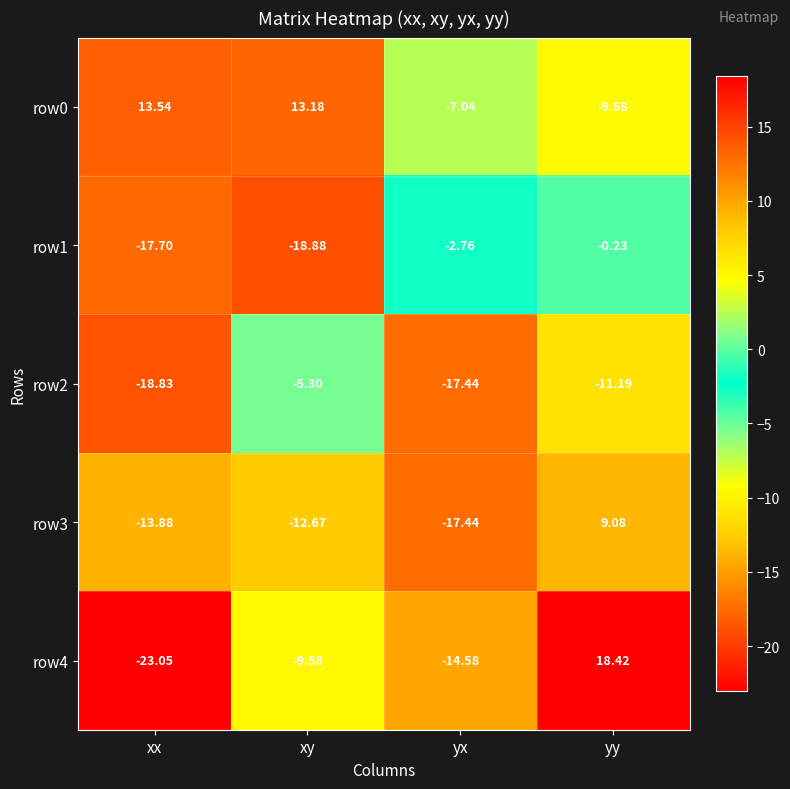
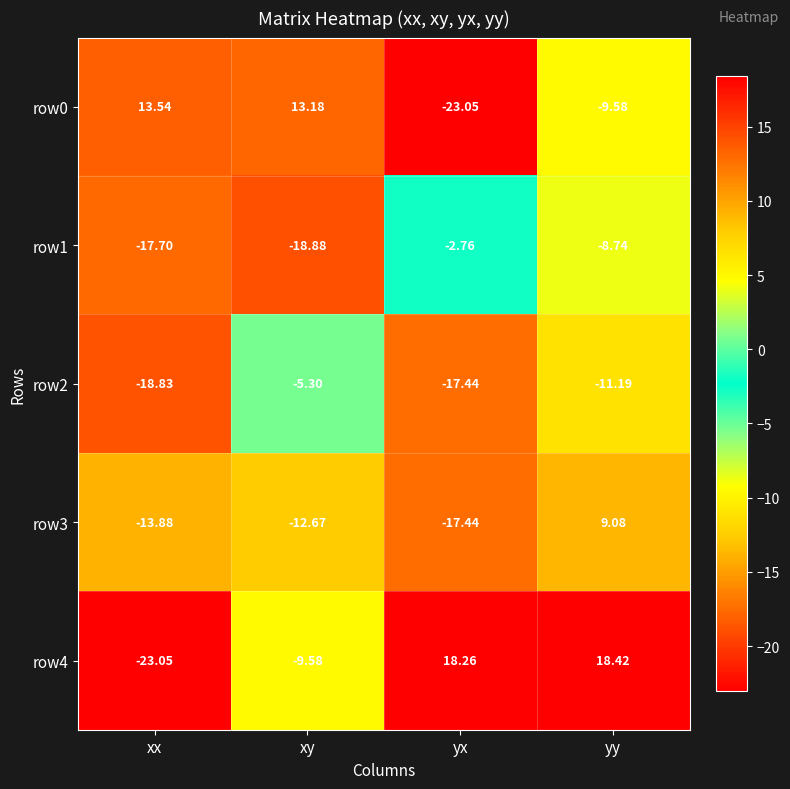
row0, yx: -7.04 -> -23.05
row1, yy: -0.23 -> -8.74
row4, yx: -14.58 -> 18.26
